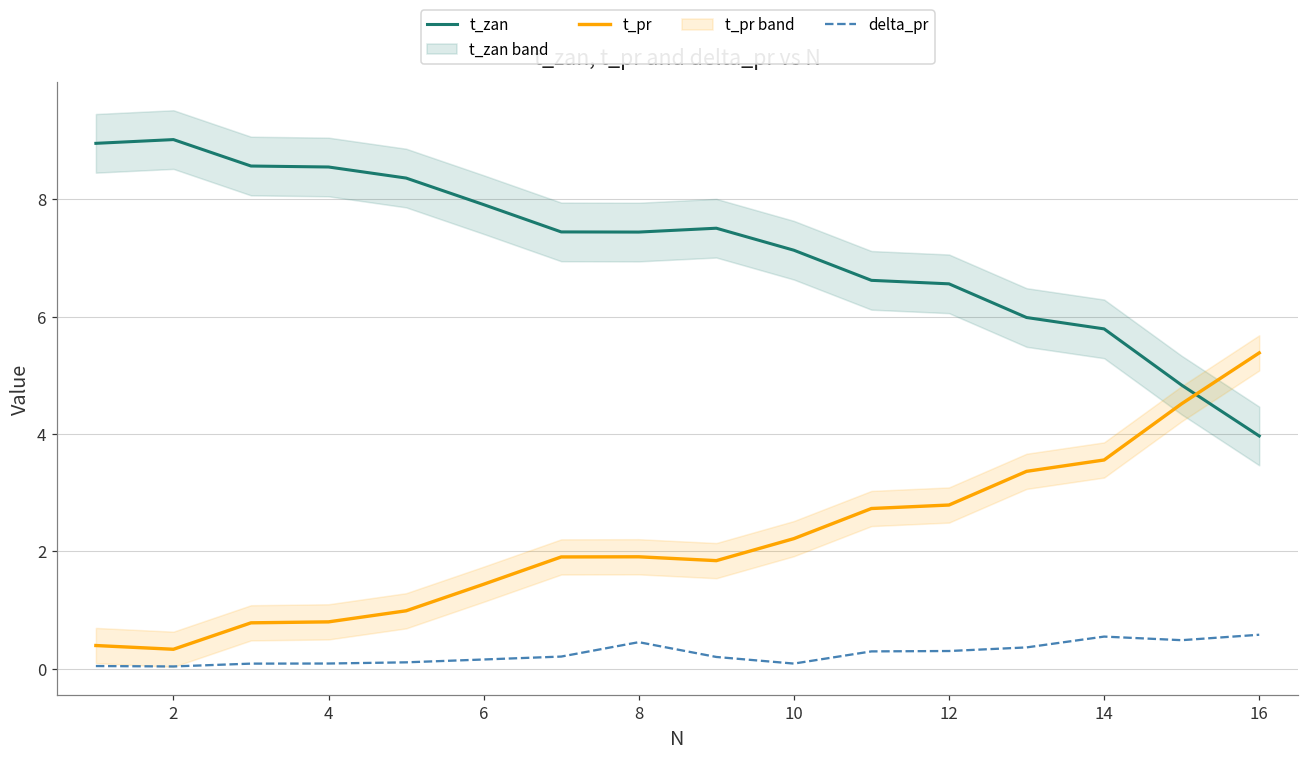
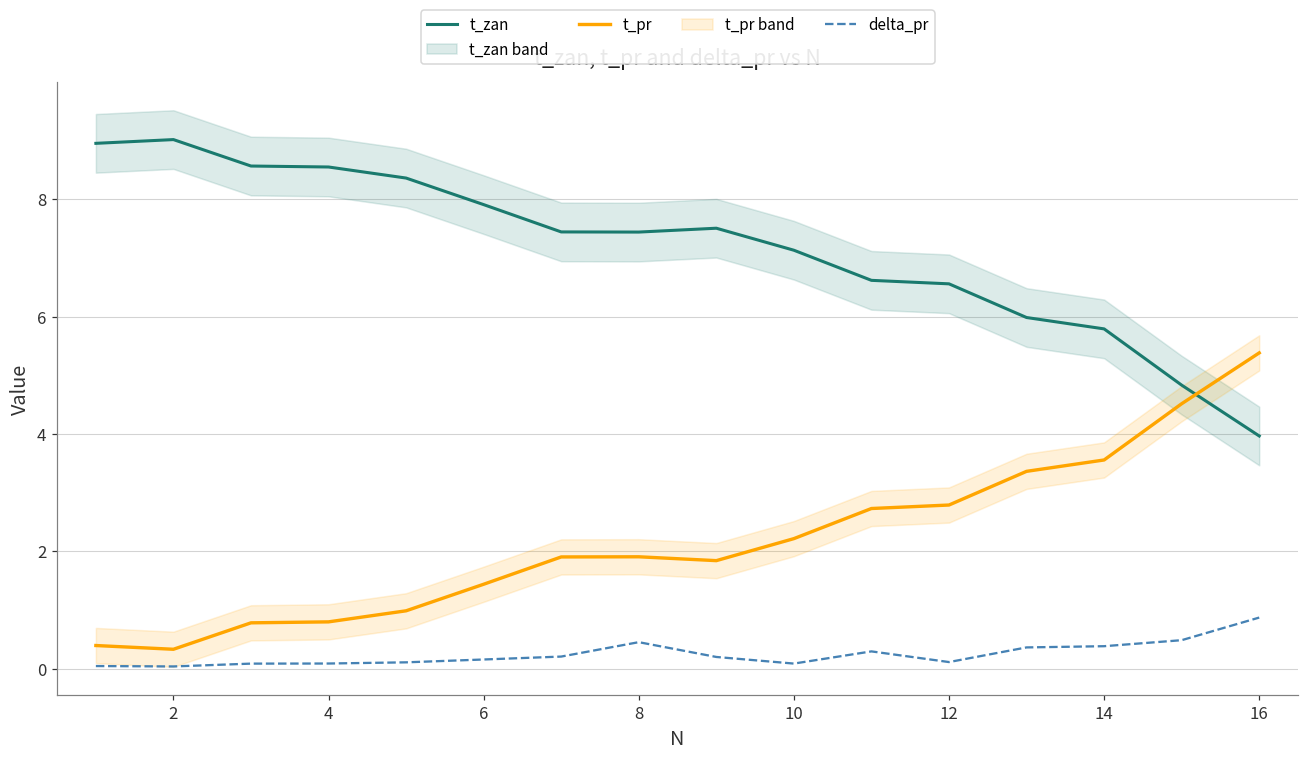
delta_pr, 12: 0.3 -> 0.1
delta_pr, 14: 0.5 -> 0.4
delta_pr, 16: 0.6 -> 0.9
